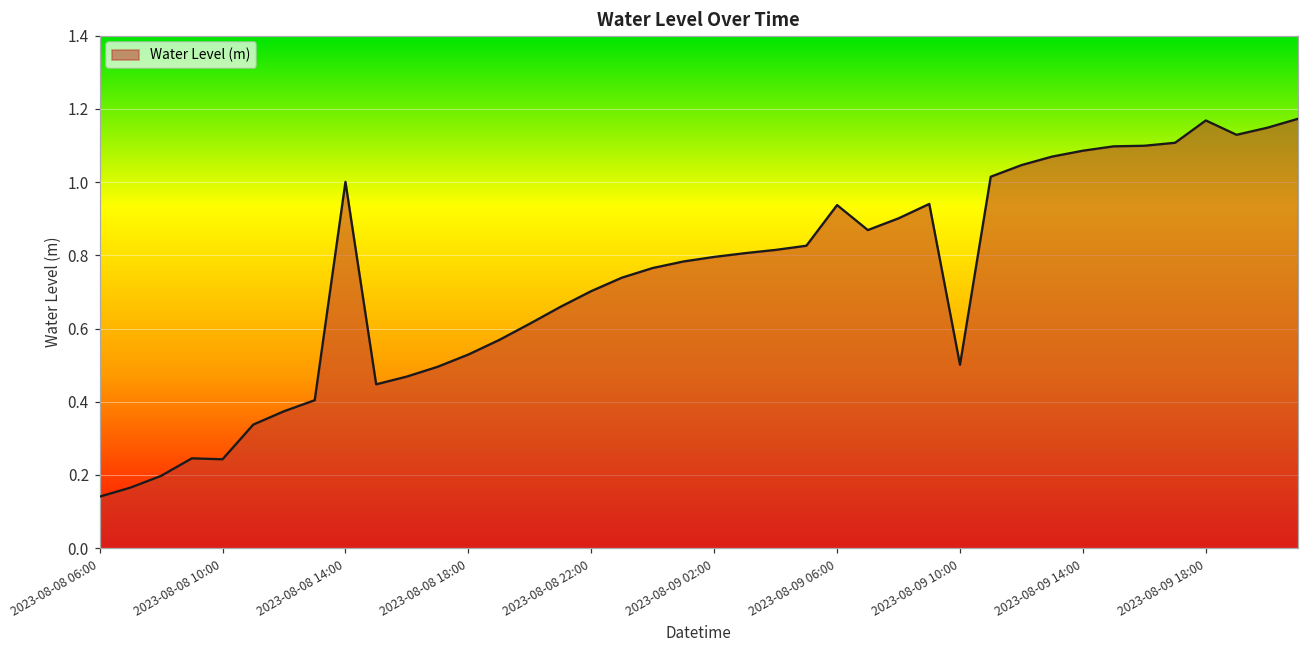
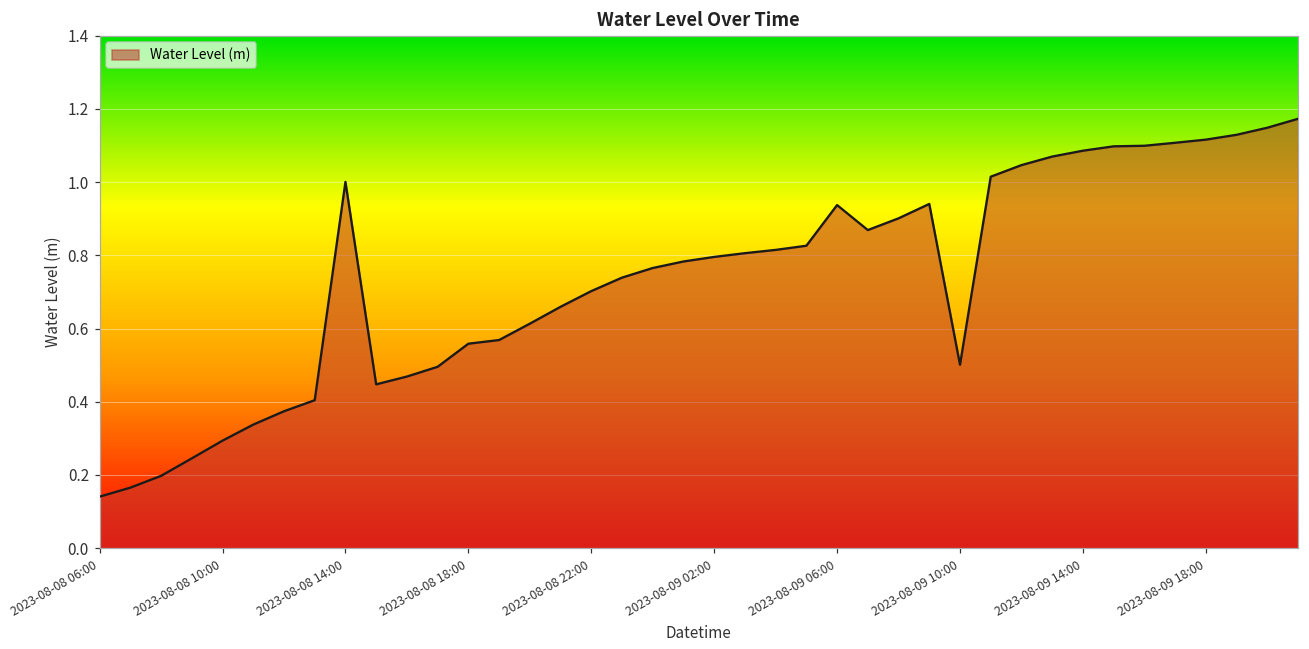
2023-08-08 10:00: 0.24 -> 0.29
2023-08-08 18:00: 0.53 -> 0.56
2023-08-09 18:00: 1.17 -> 1.12
